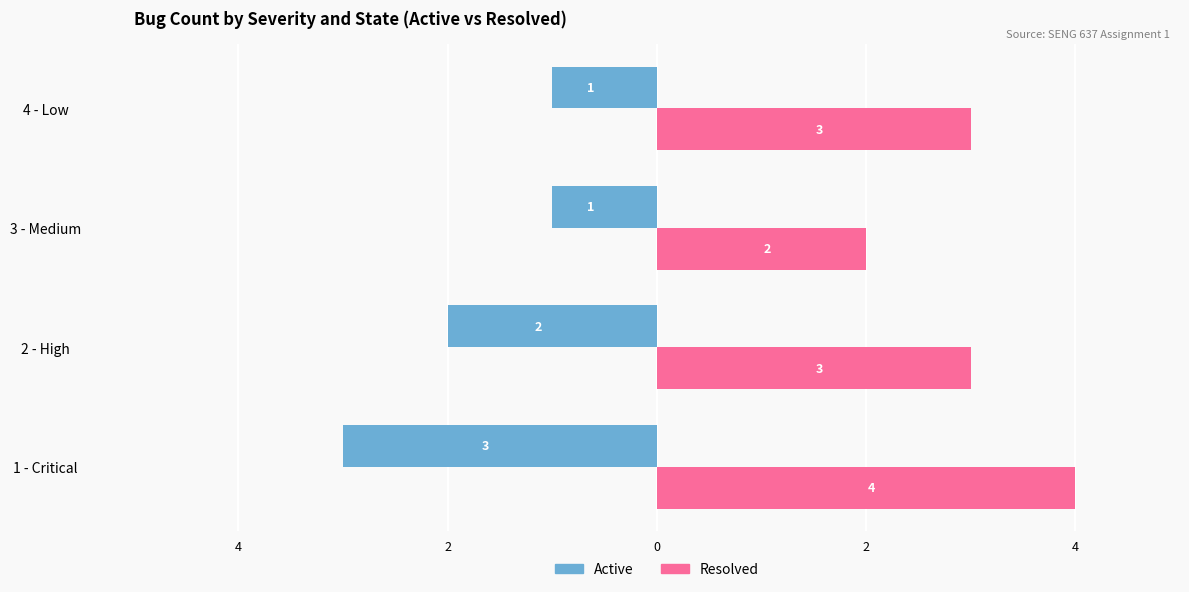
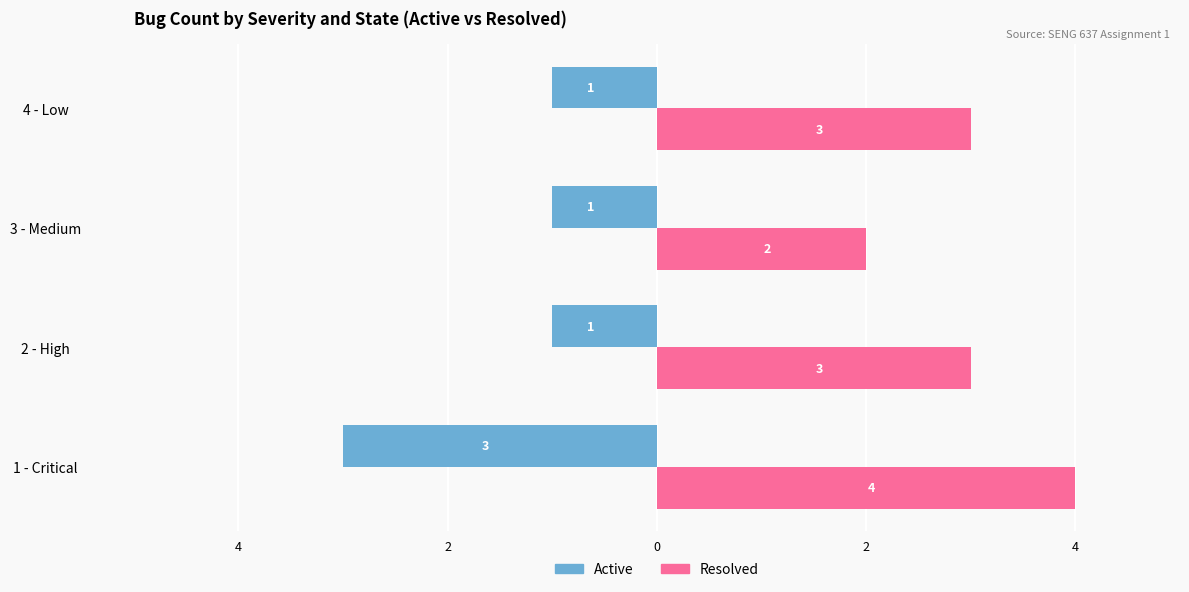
Active, 2 - High: 2 -> 1
